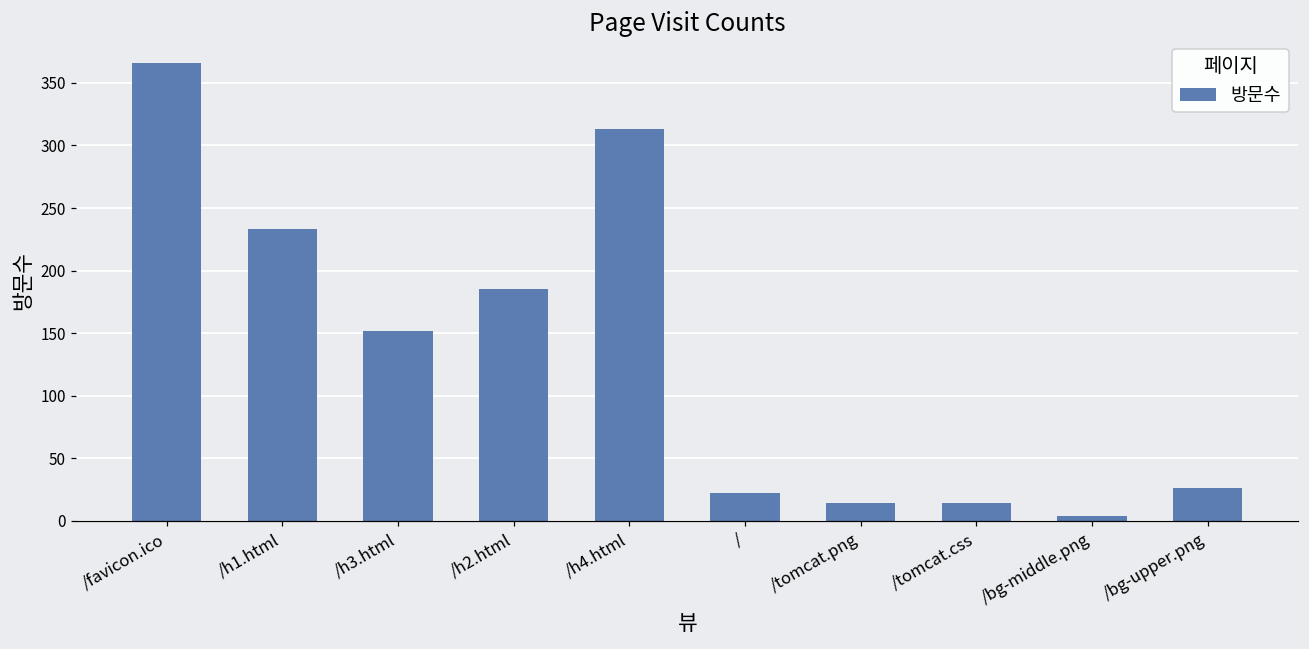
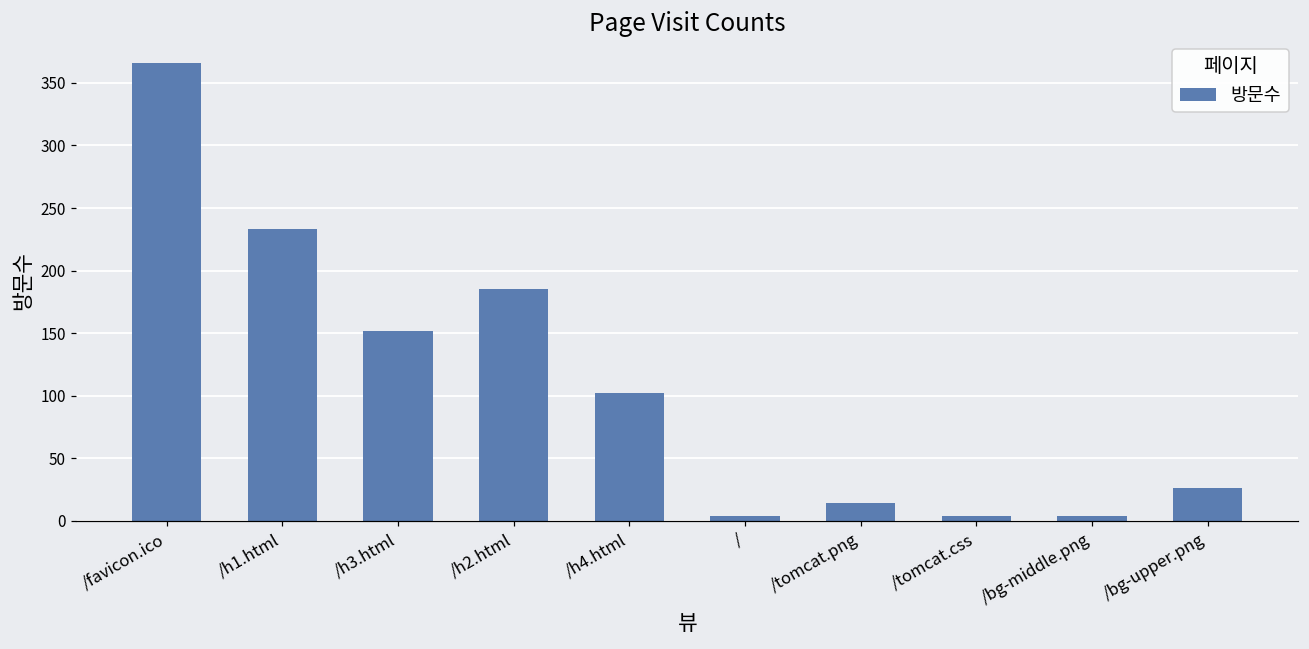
/h4.html: 313 -> 102
/: 22 -> 4
/tomcat.css: 14 -> 4
